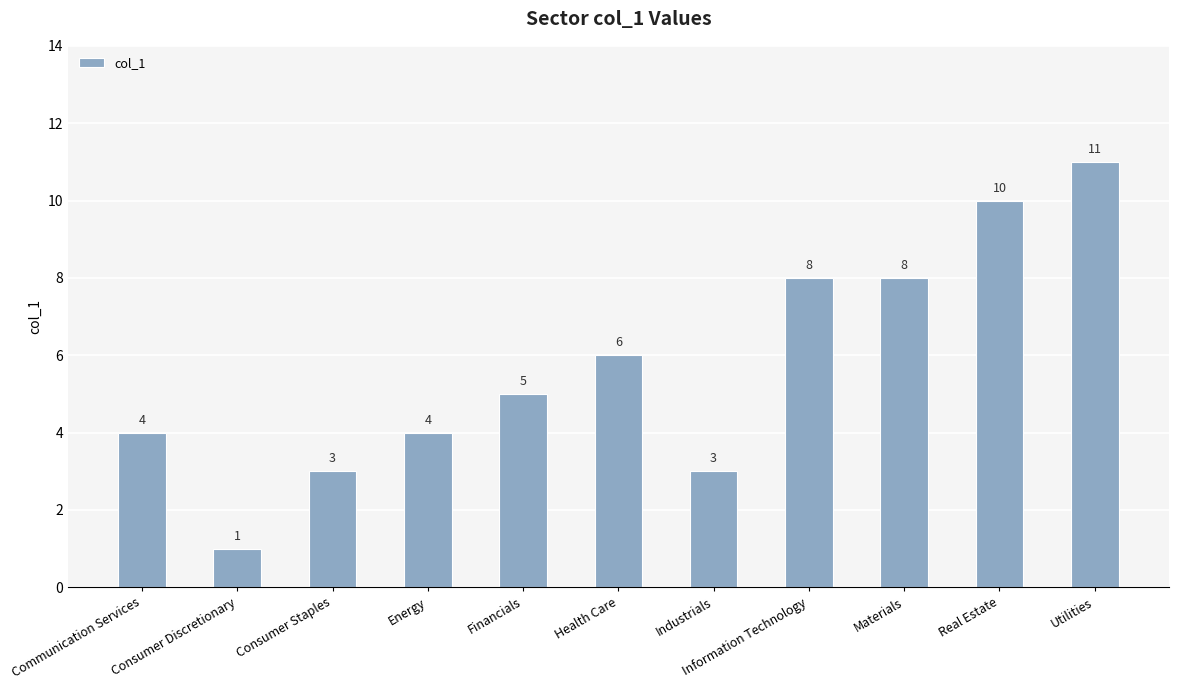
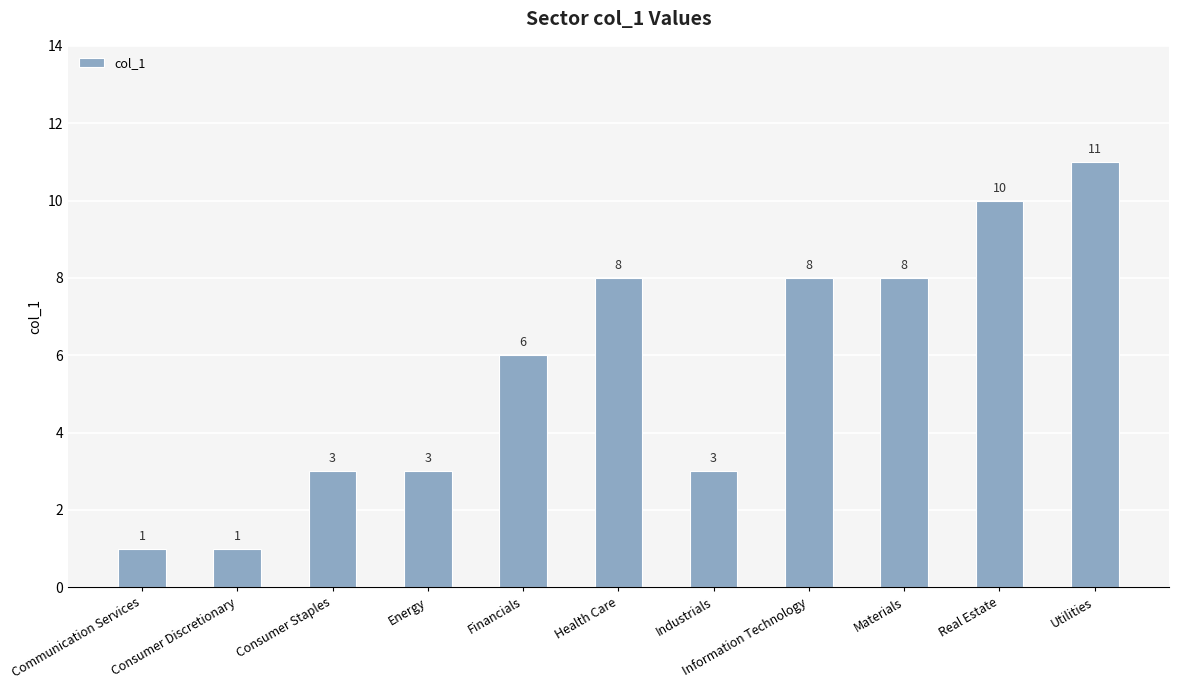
Communication Services: 4 -> 1
Energy: 4 -> 3
Financials: 5 -> 6
Health Care: 6 -> 8
